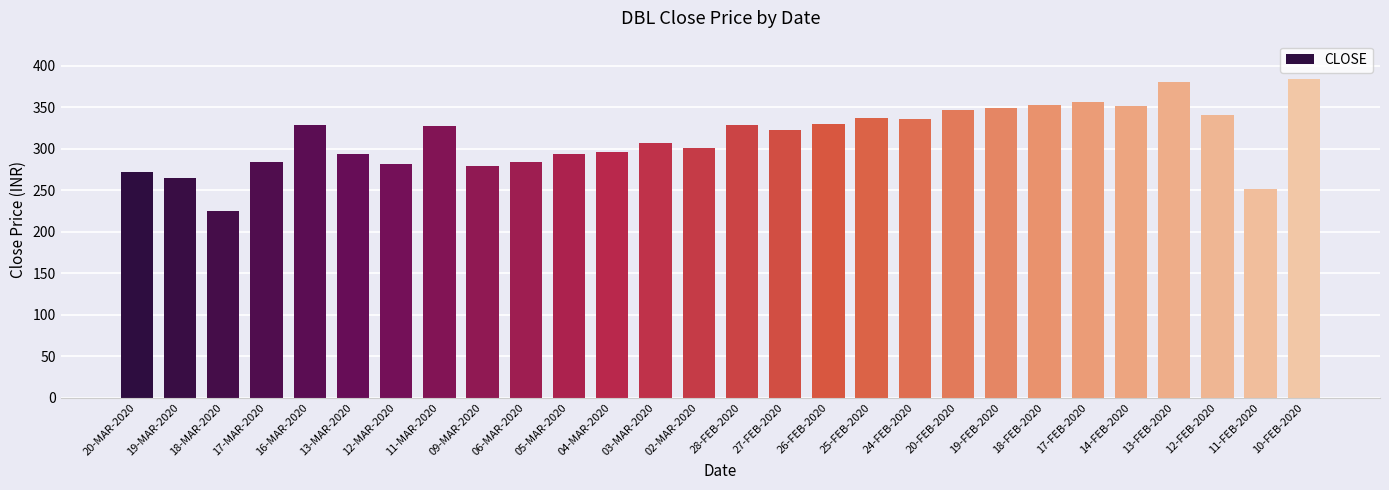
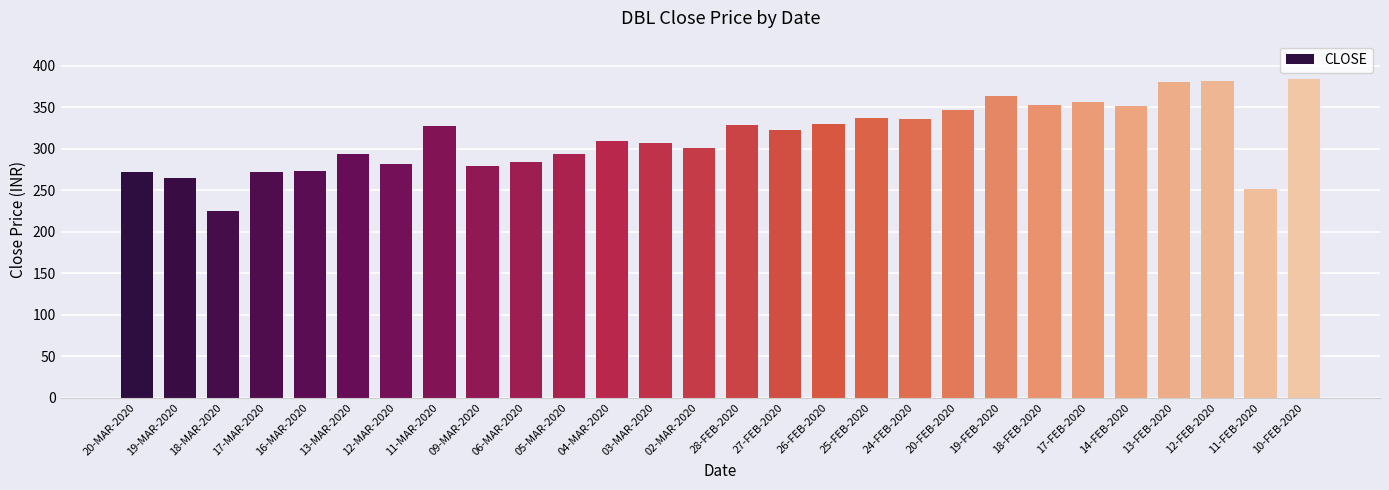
17-MAR-2020: 280 -> 270
16-MAR-2020: 330 -> 270
04-MAR-2020: 300 -> 310
19-FEB-2020: 350 -> 360
12-FEB-2020: 340 -> 380
